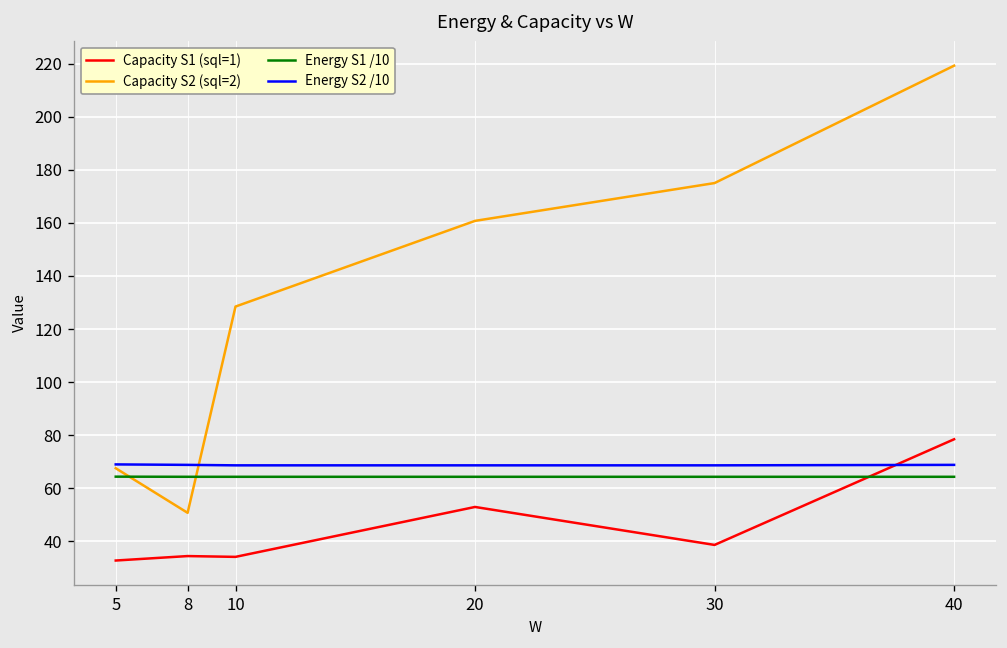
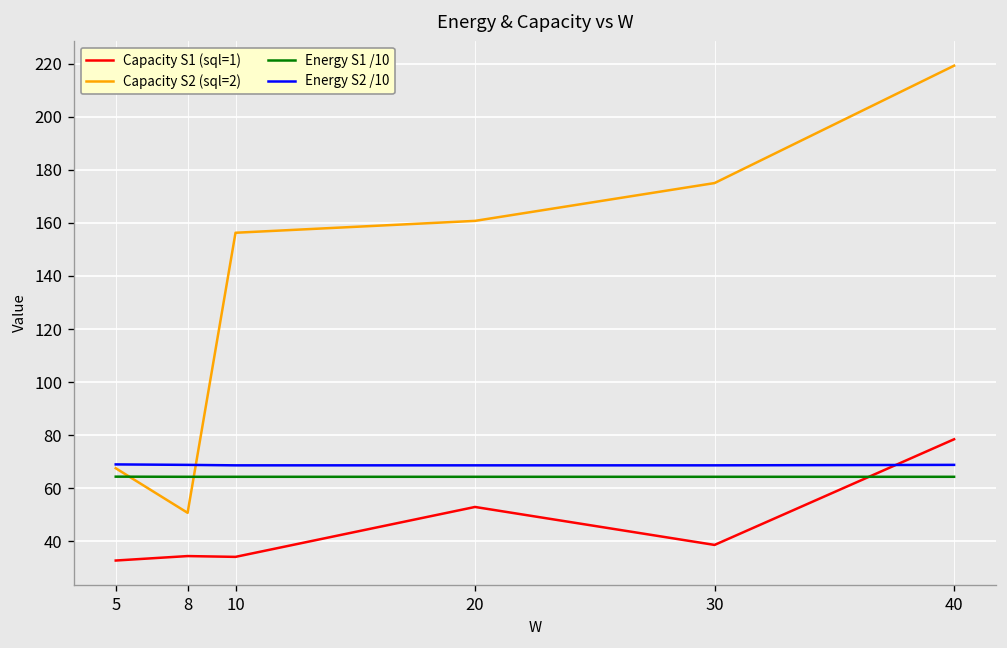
Capacity S2 (sql=2), 10: 128 -> 156
